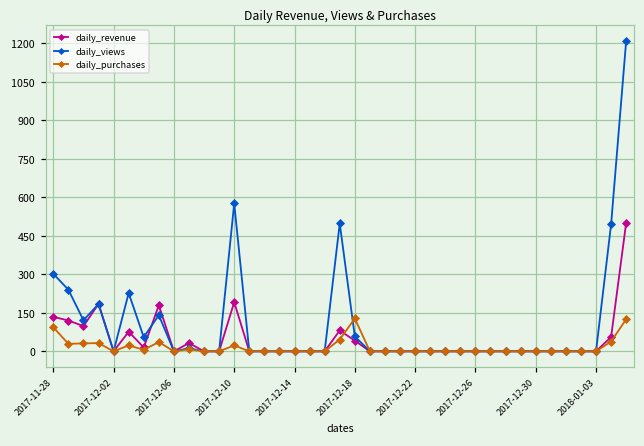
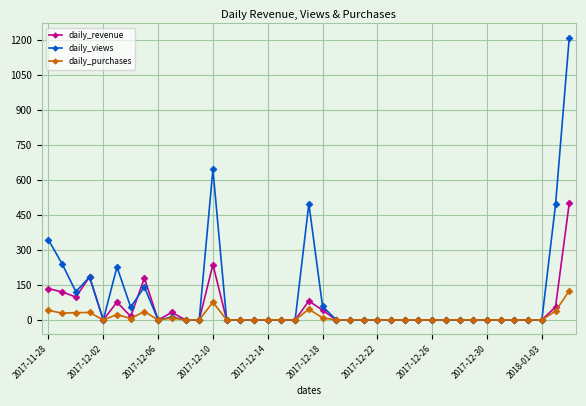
daily_views, 2017-11-28: 300 -> 340
daily_purchases, 2017-11-28: 90 -> 40
daily_revenue, 2017-12-10: 190 -> 240
daily_views, 2017-12-10: 580 -> 650
daily_purchases, 2017-12-10: 20 -> 80
daily_purchases, 2017-12-18: 130 -> 10
